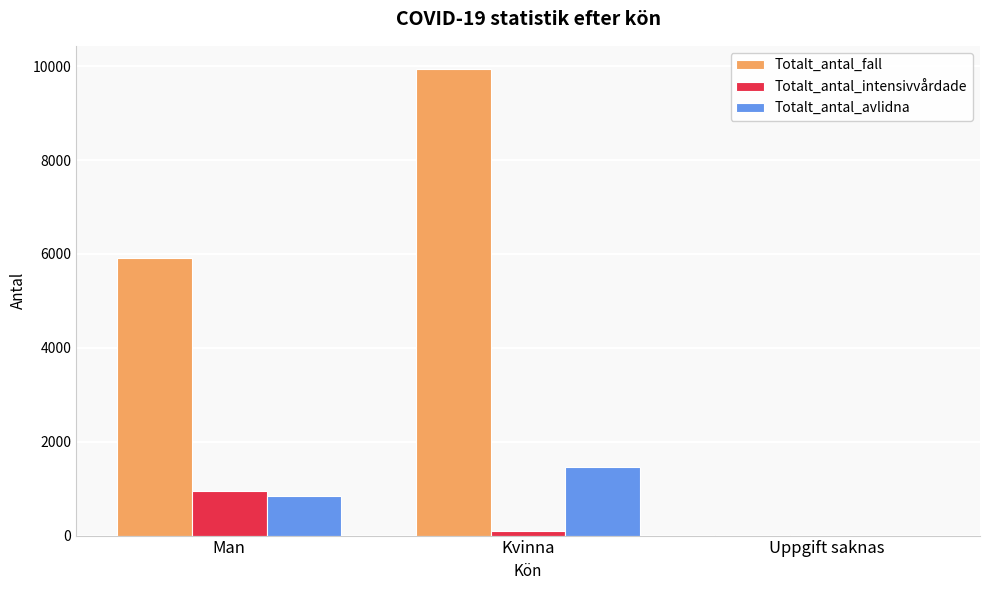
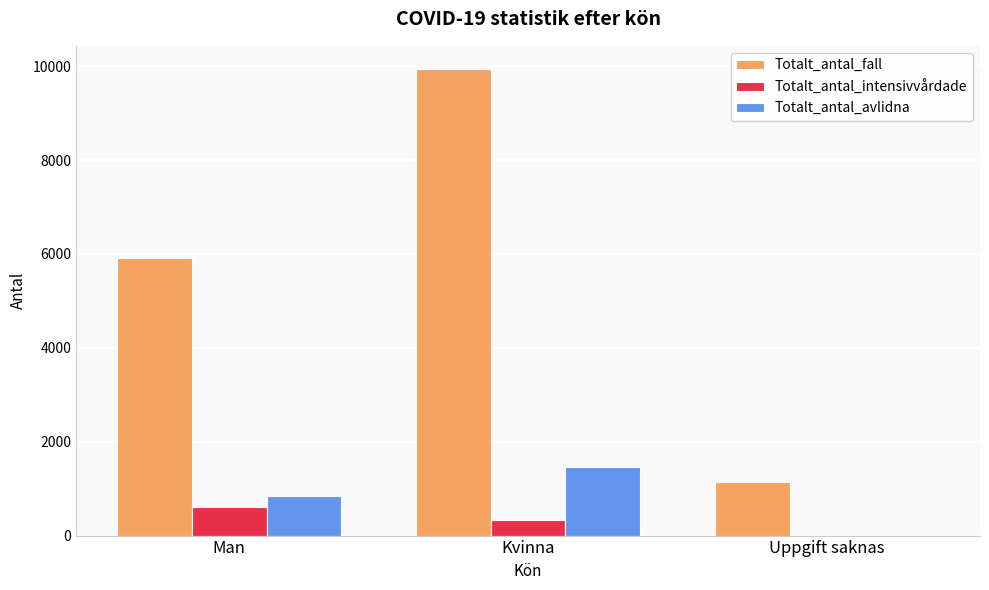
Totalt_antal_intensivvårdade, Man: 900 -> 600
Totalt_antal_intensivvårdade, Kvinna: 100 -> 300
Totalt_antal_fall, Uppgift saknas: 0 -> 1200
